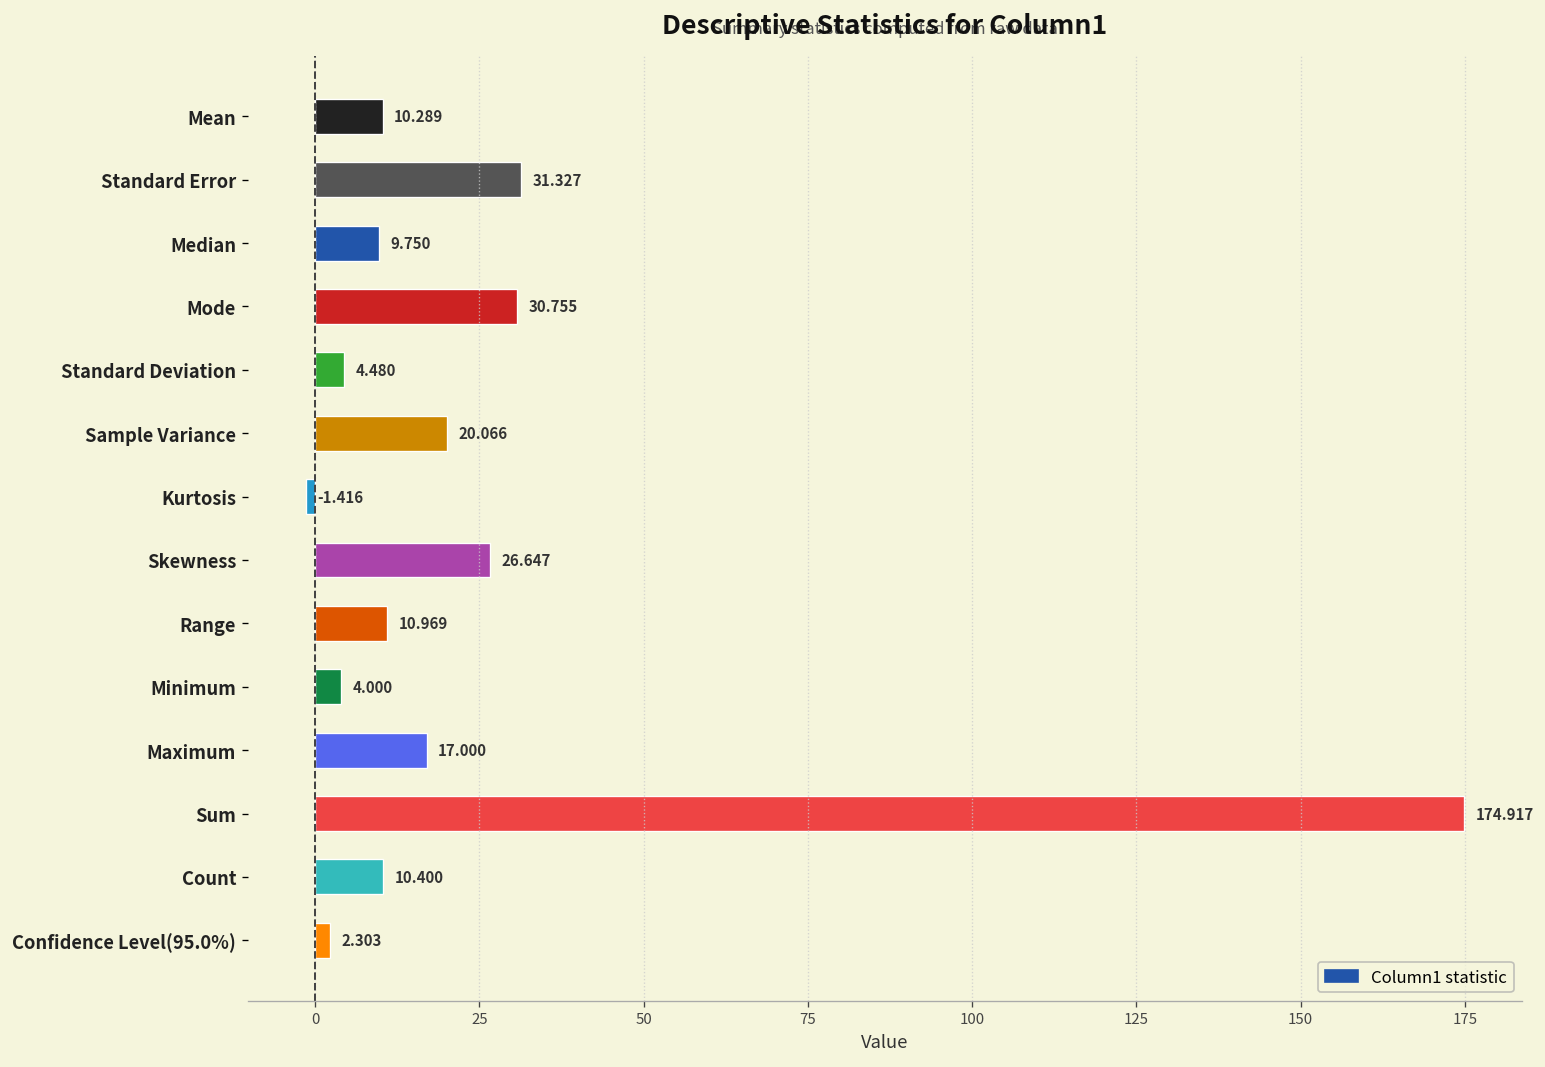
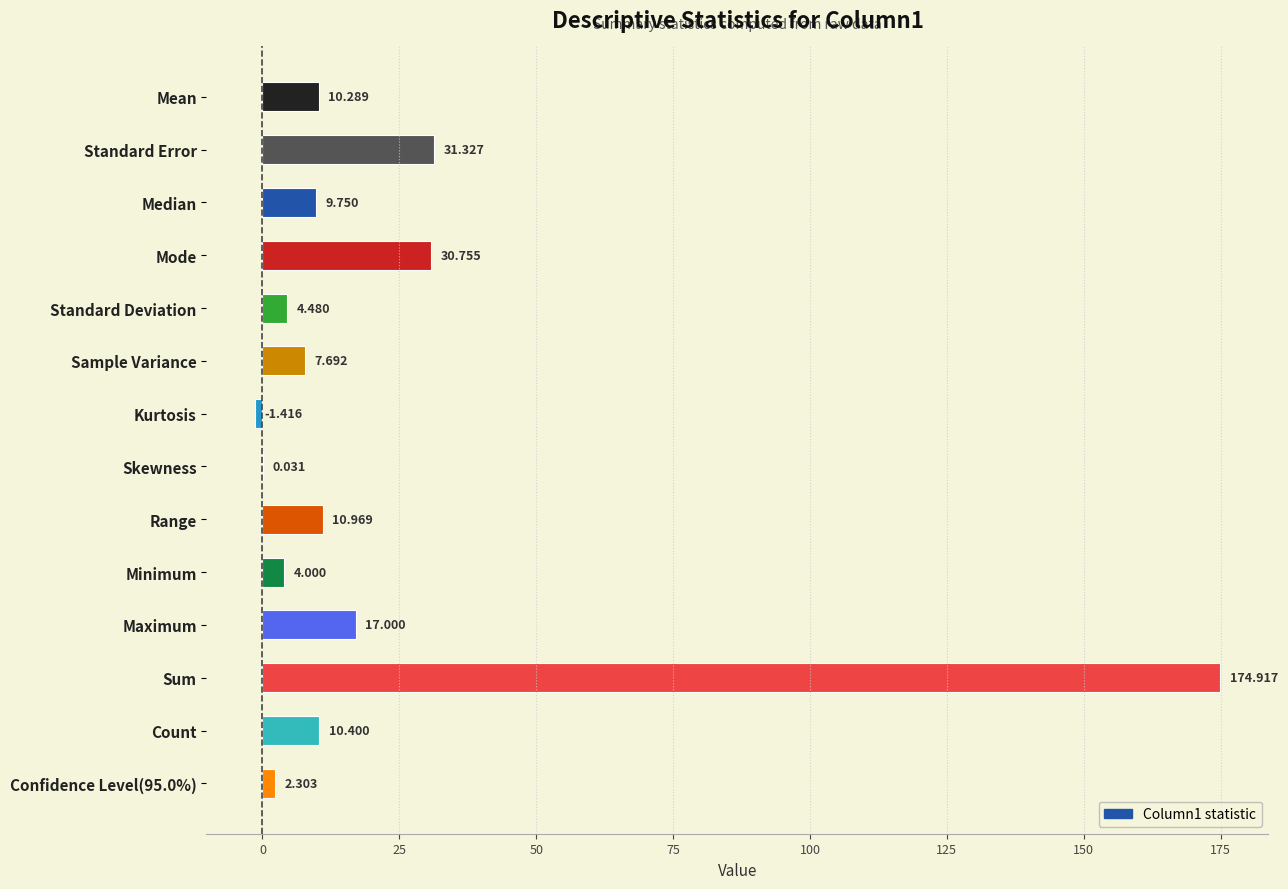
Sample Variance: 20.066 -> 7.692
Skewness: 26.647 -> 0.031
